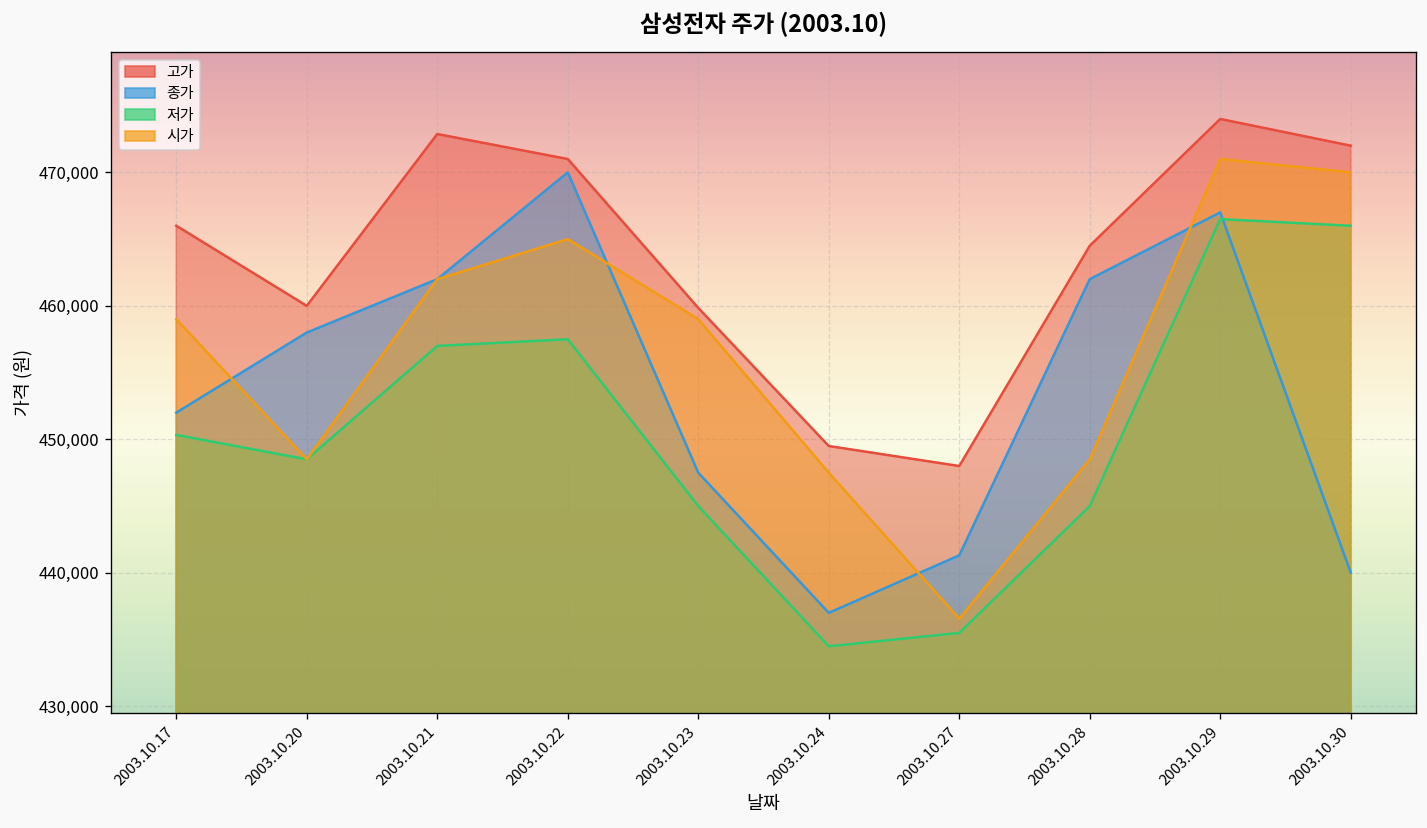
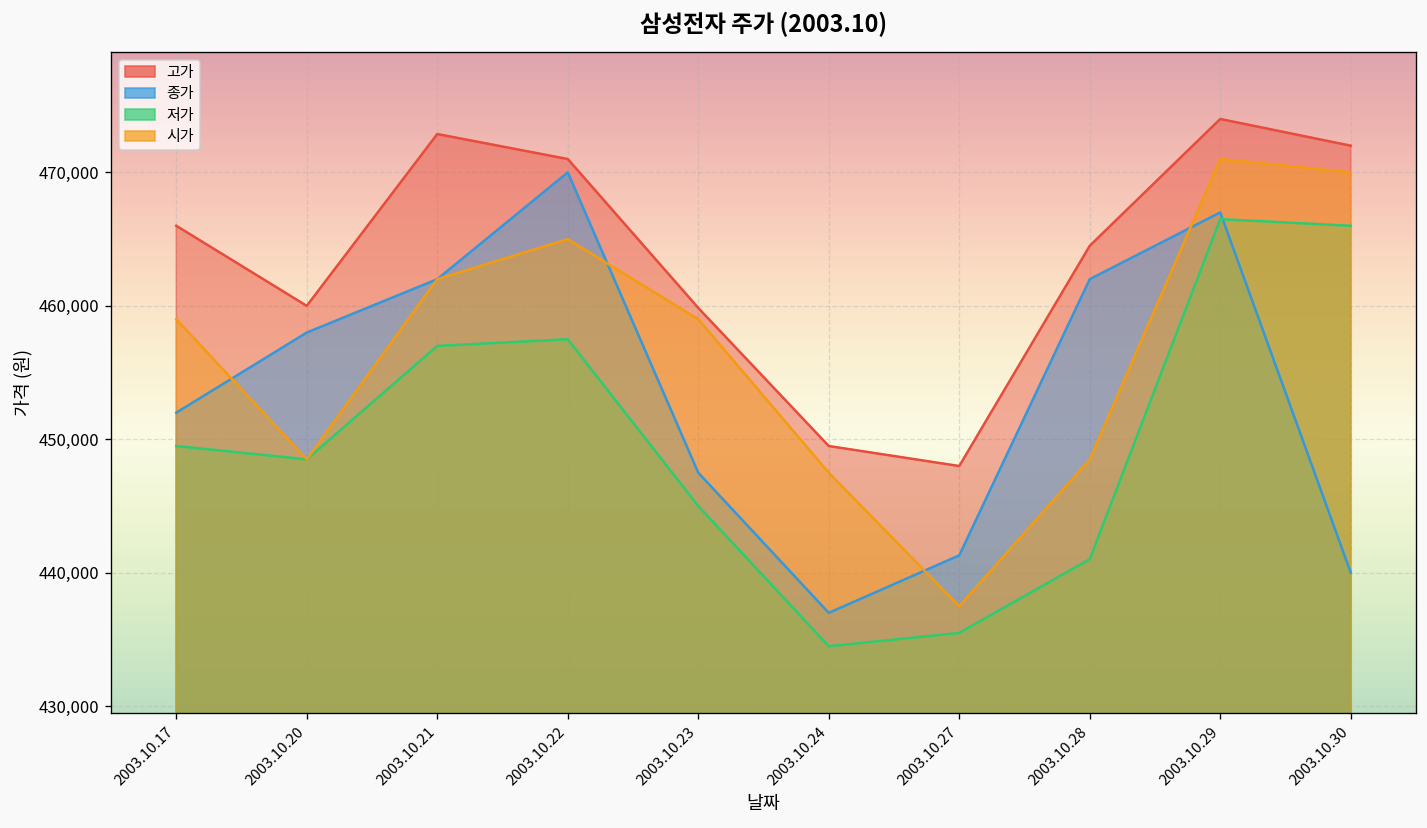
저가, 2003.10.17: 450,300 -> 449,500
시가, 2003.10.27: 436,600 -> 437,500
저가, 2003.10.28: 445,000 -> 441,000
